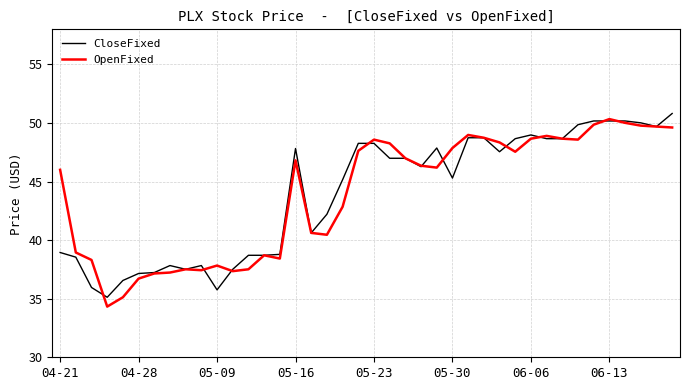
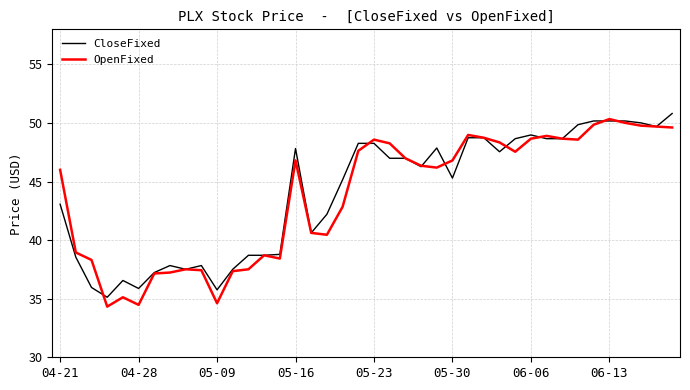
CloseFixed, 04-21: 38.9 -> 43.1
CloseFixed, 04-28: 37.2 -> 35.9
OpenFixed, 04-28: 36.7 -> 34.5
OpenFixed, 05-09: 37.8 -> 34.6
OpenFixed, 05-30: 47.9 -> 46.8
